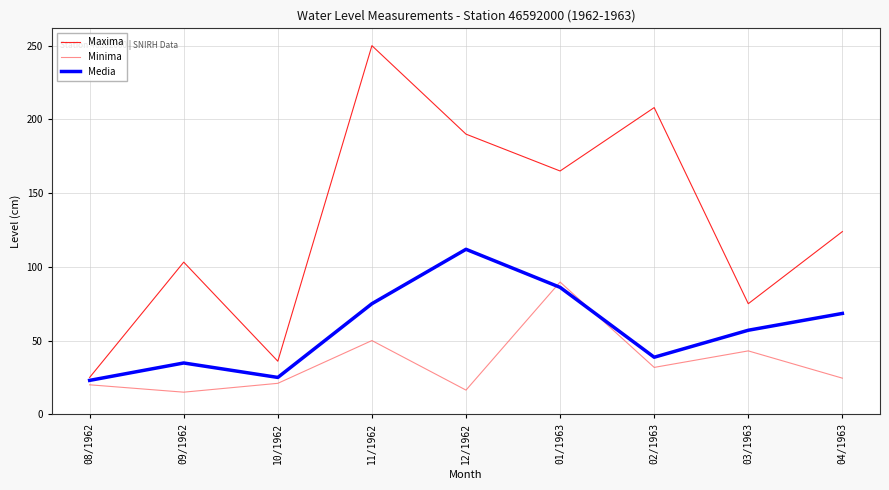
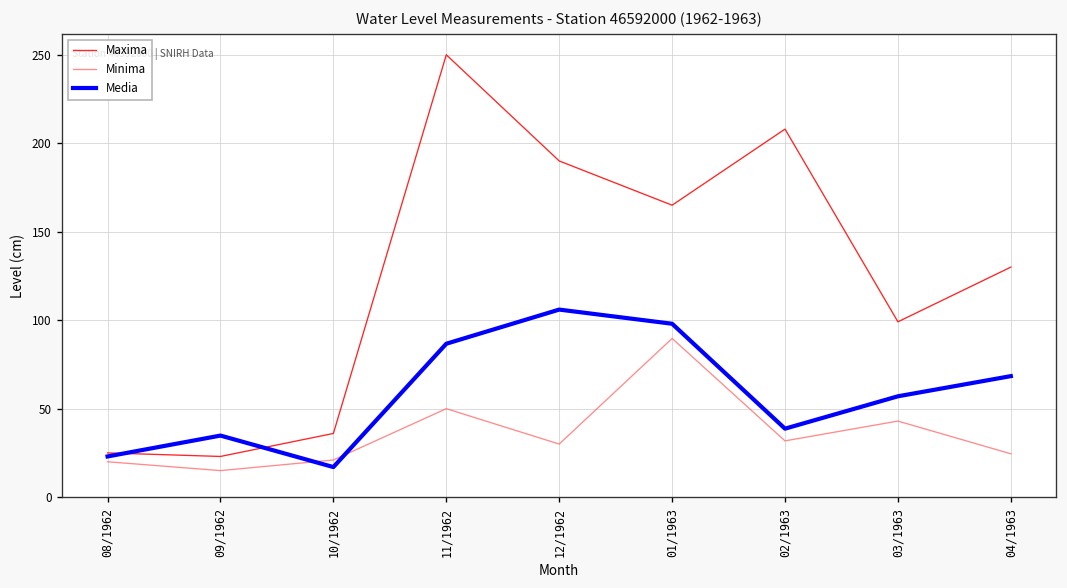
Maxima, 09/1962: 103 -> 23
Media, 10/1962: 25 -> 17
Media, 11/1962: 75 -> 87
Minima, 12/1962: 16 -> 30
Media, 12/1962: 112 -> 106
Media, 01/1963: 86 -> 98
Maxima, 03/1963: 75 -> 99
Maxima, 04/1963: 124 -> 130
